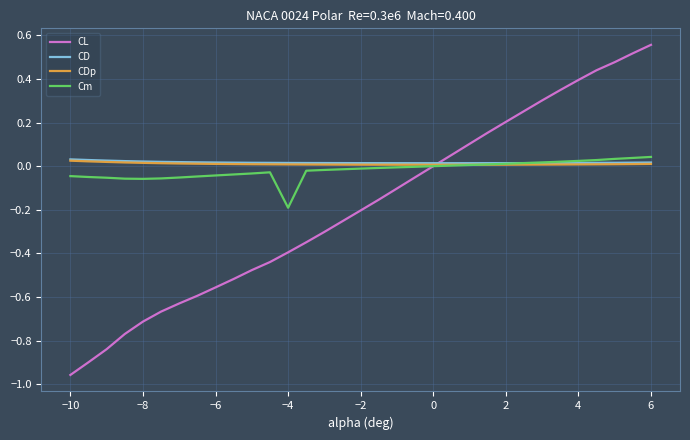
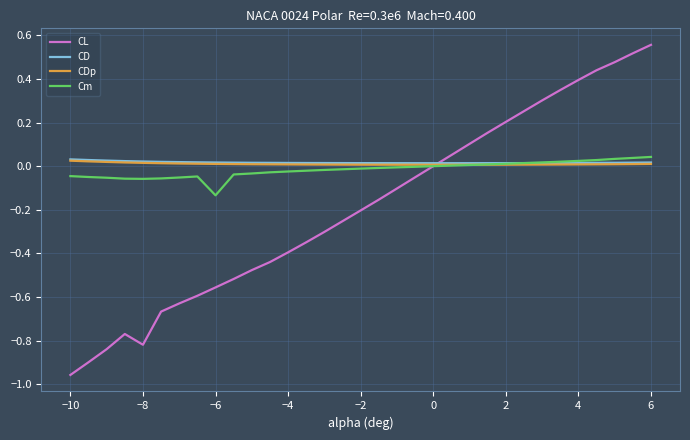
CL, −8: -0.71 -> -0.82
Cm, −6: -0.04 -> -0.13
Cm, −4: -0.19 -> -0.02
